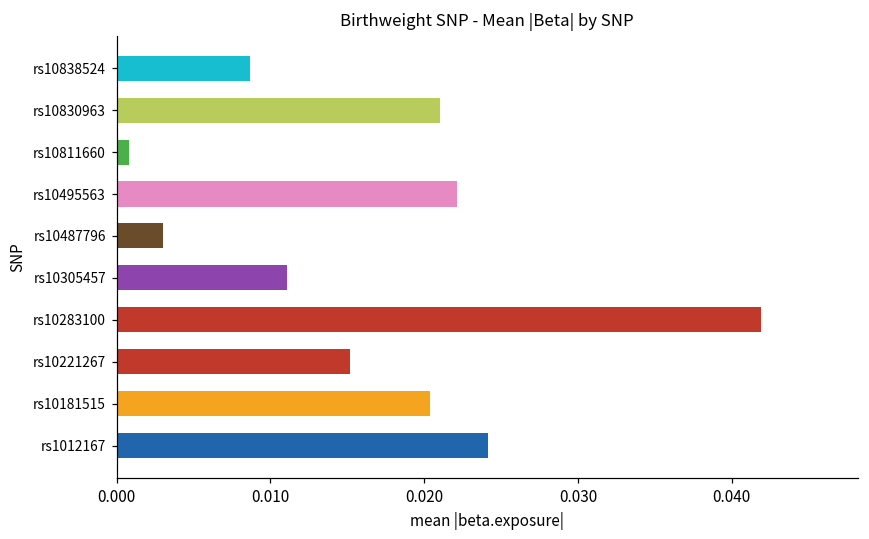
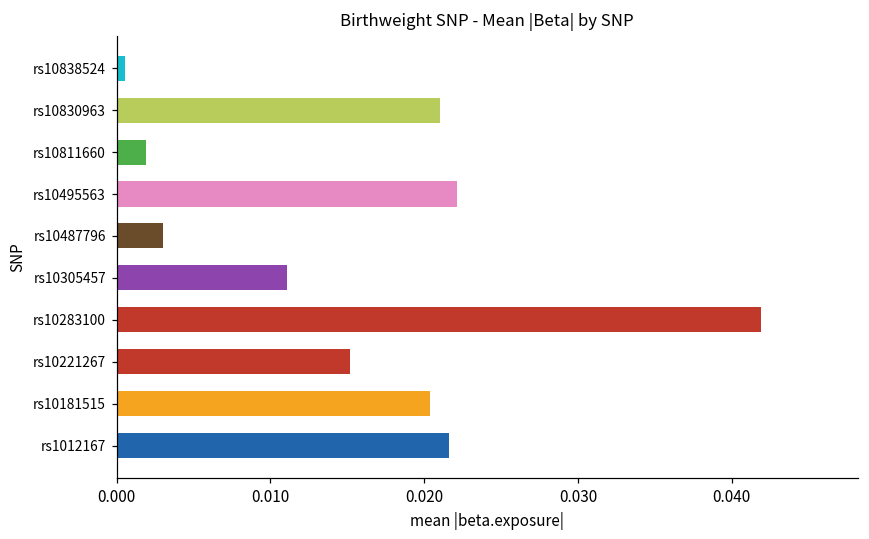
rs10838524: 0.0087 -> 0.0005
rs10811660: 0.0008 -> 0.0019
rs1012167: 0.0241 -> 0.0216
